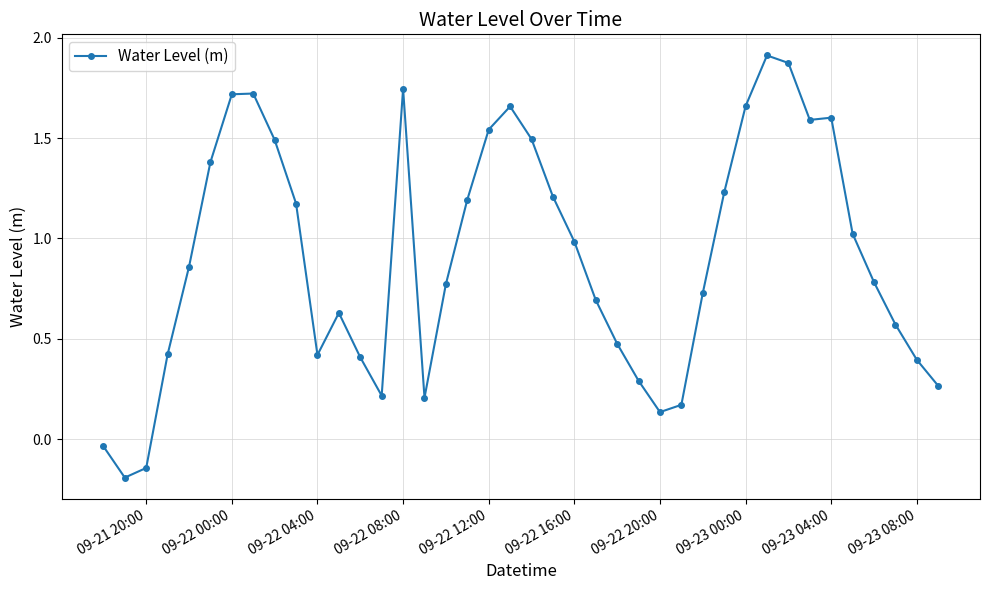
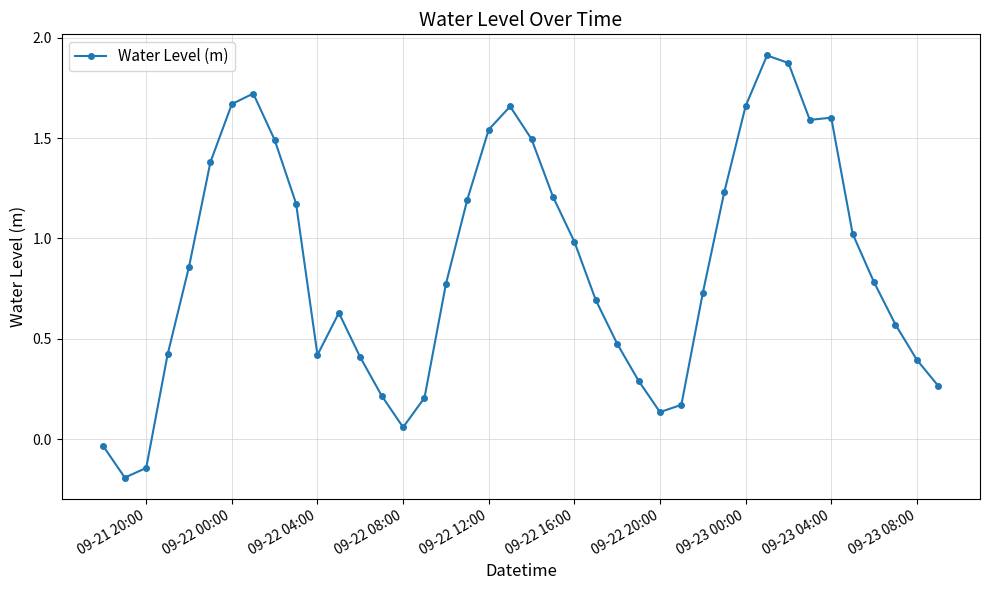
09-22 00:00: 1.72 -> 1.67
09-22 08:00: 1.75 -> 0.06
